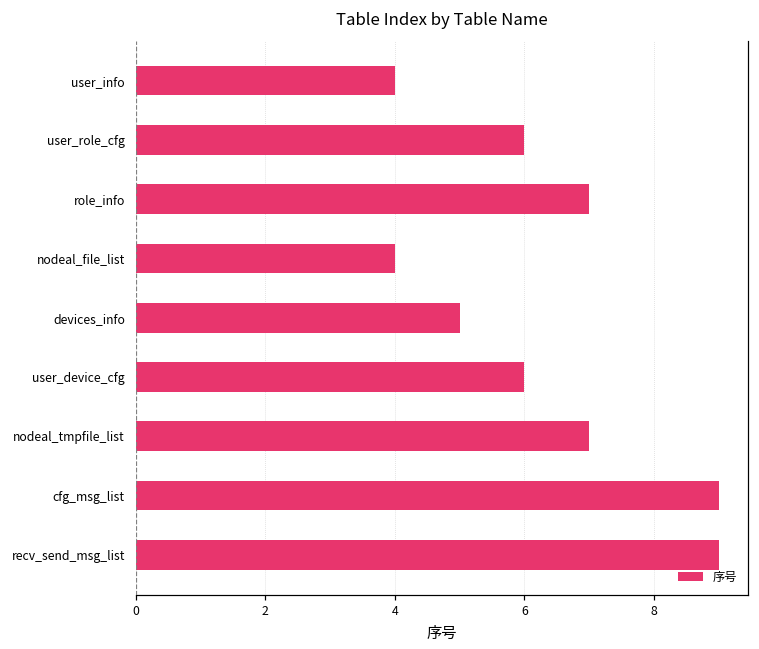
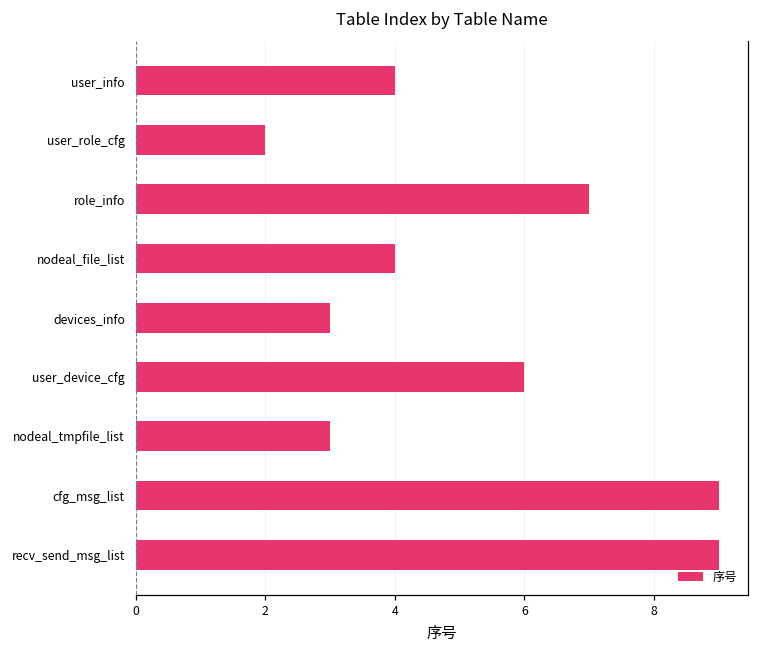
user_role_cfg: 6 -> 2
devices_info: 5 -> 3
nodeal_tmpfile_list: 7 -> 3
